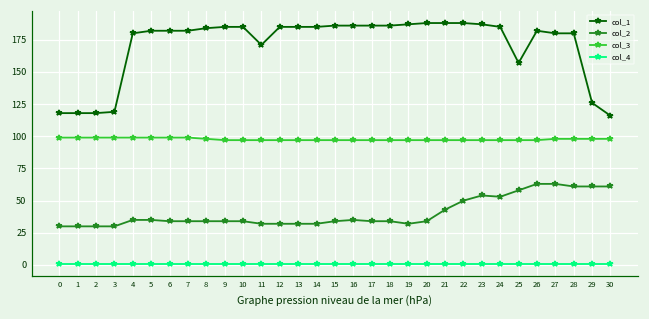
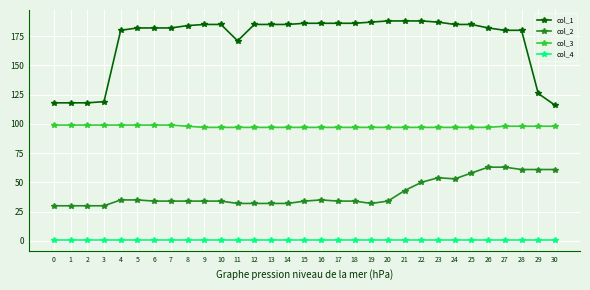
col_1, 25: 157 -> 185
